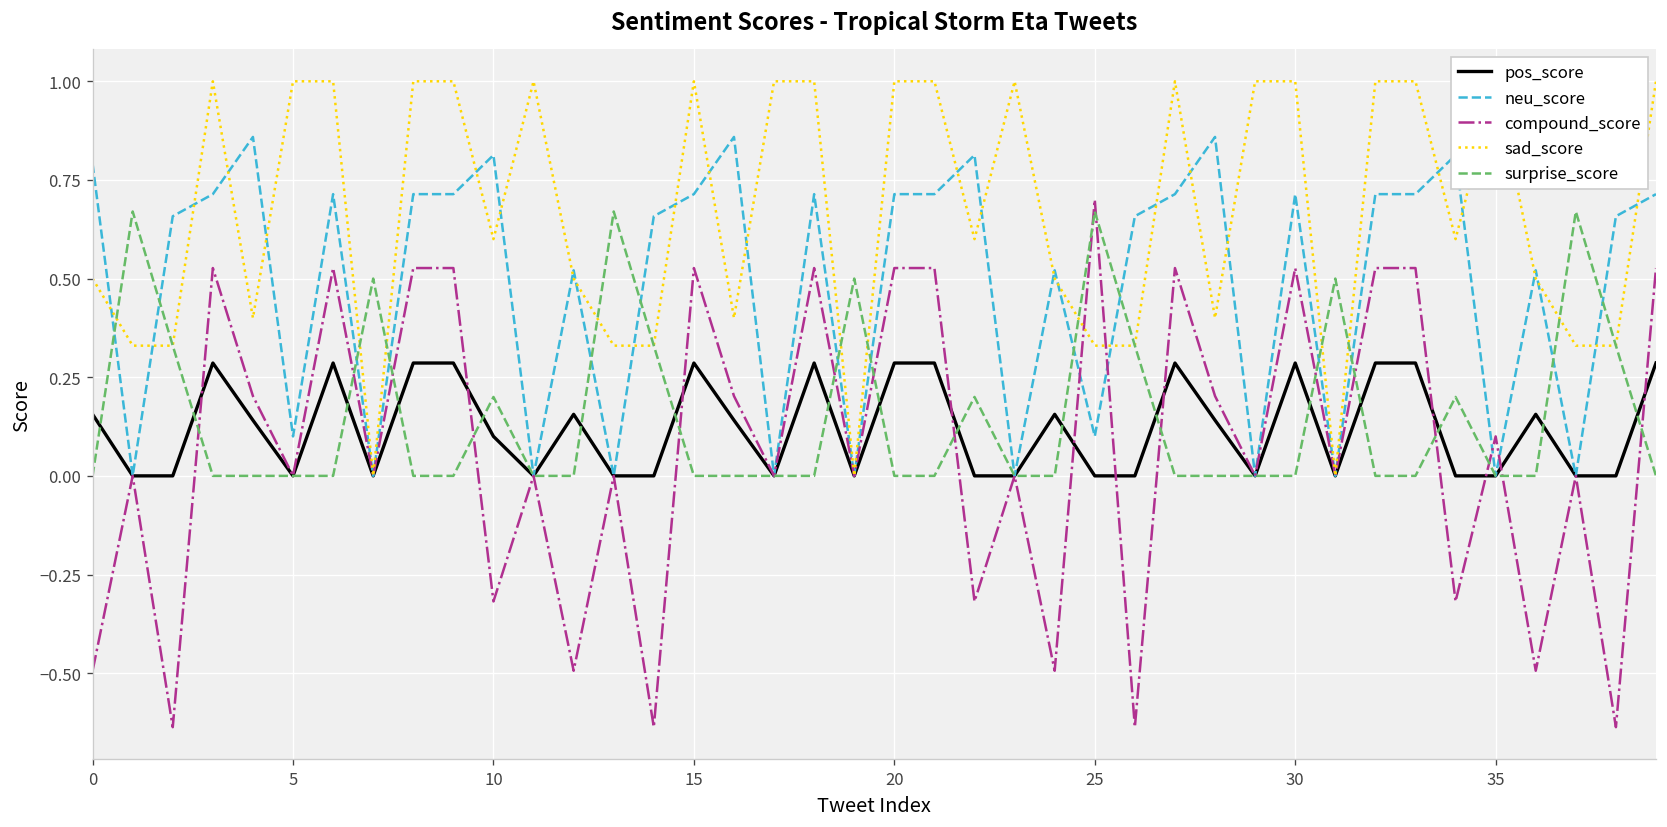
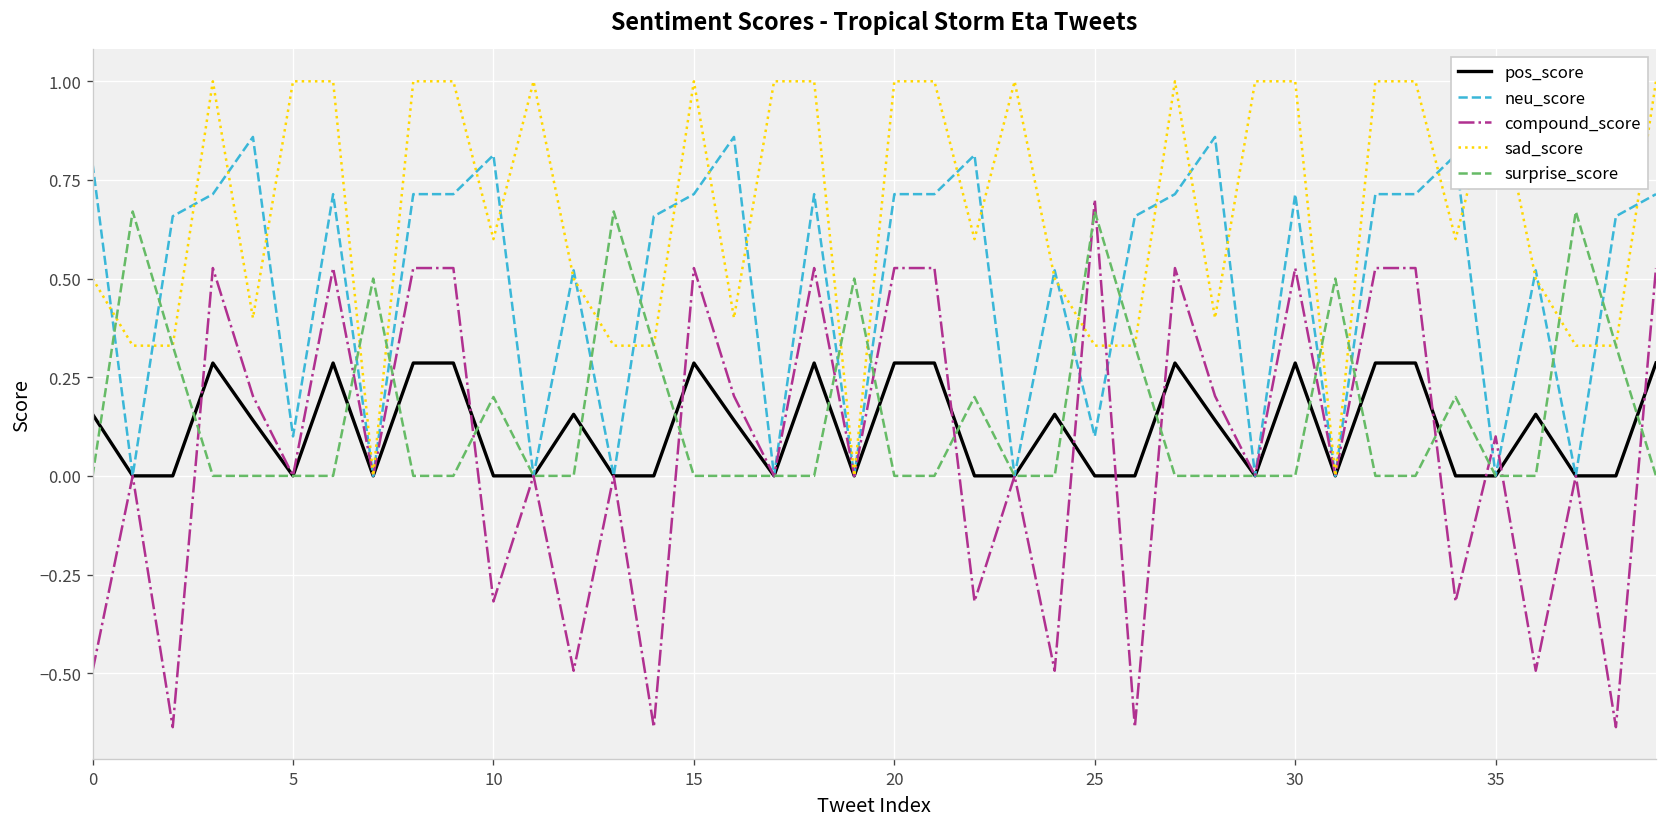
pos_score, 10: 0.1 -> 0.0
